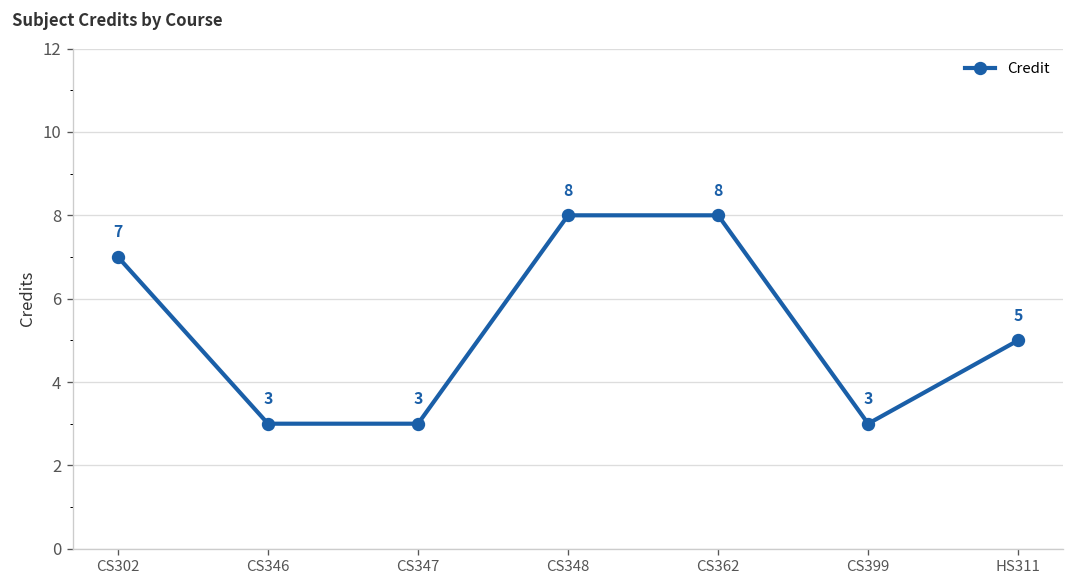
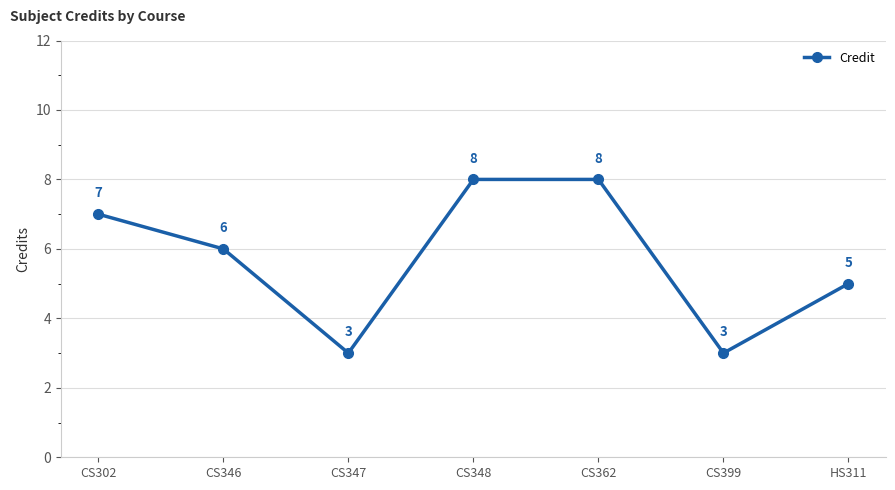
CS346: 3 -> 6
